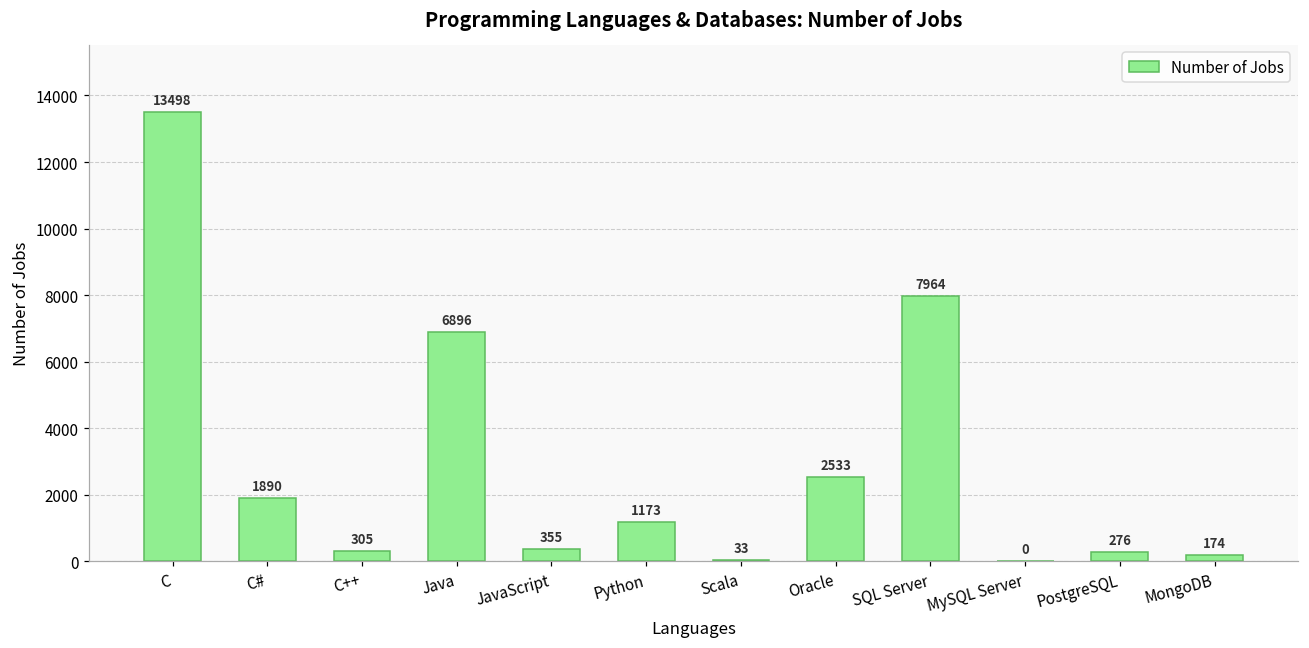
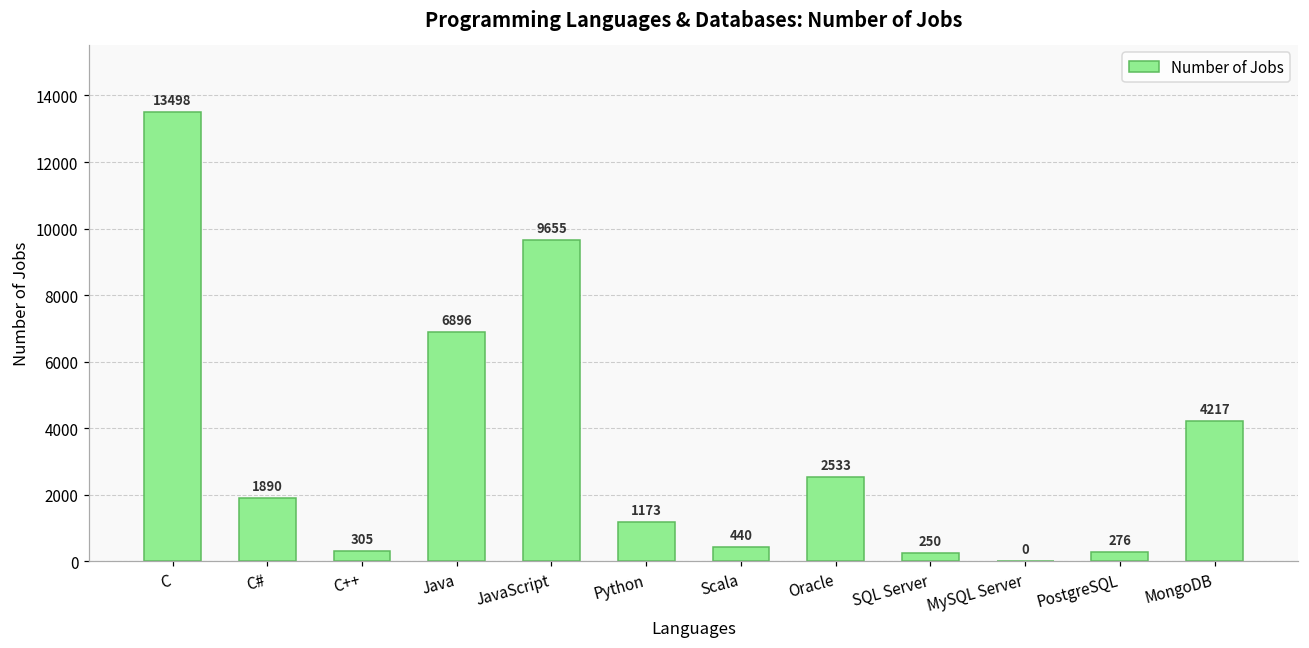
JavaScript: 355 -> 9655
Scala: 33 -> 440
SQL Server: 7964 -> 250
MongoDB: 174 -> 4217
